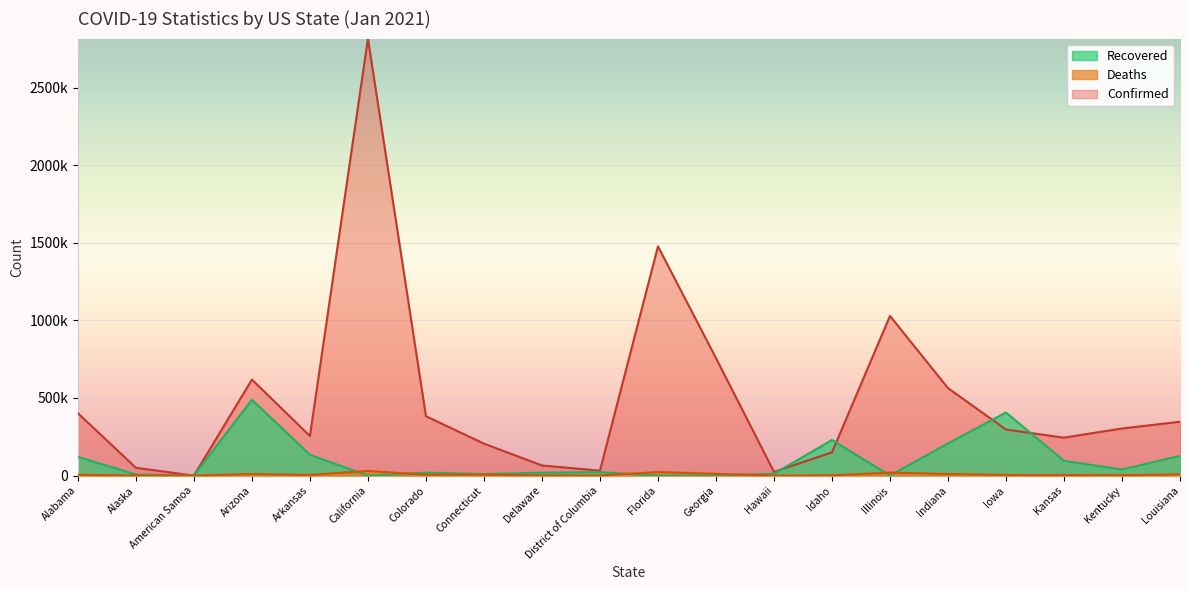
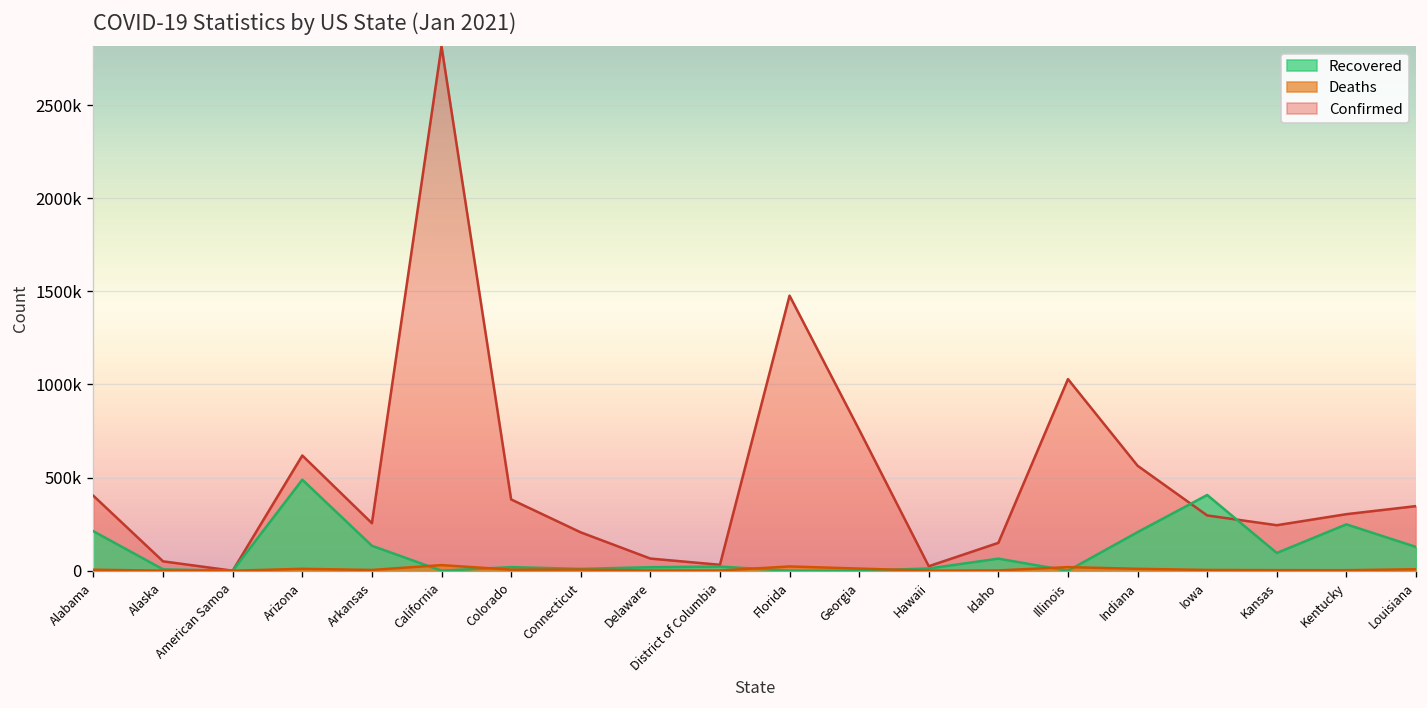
Recovered, Alabama: 120000 -> 210000
Recovered, Idaho: 230000 -> 60000
Recovered, Kentucky: 40000 -> 250000
